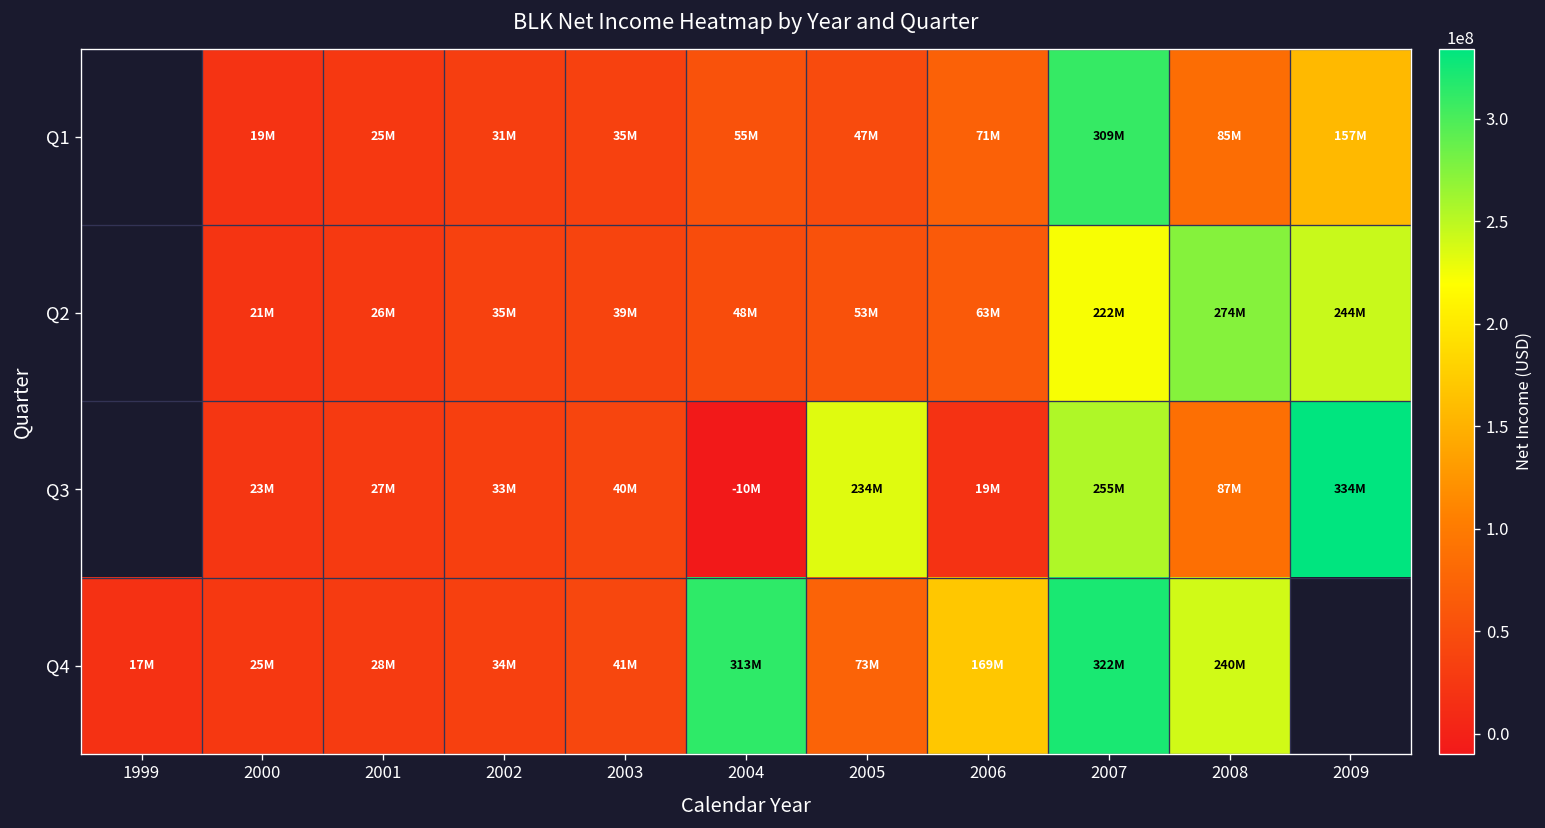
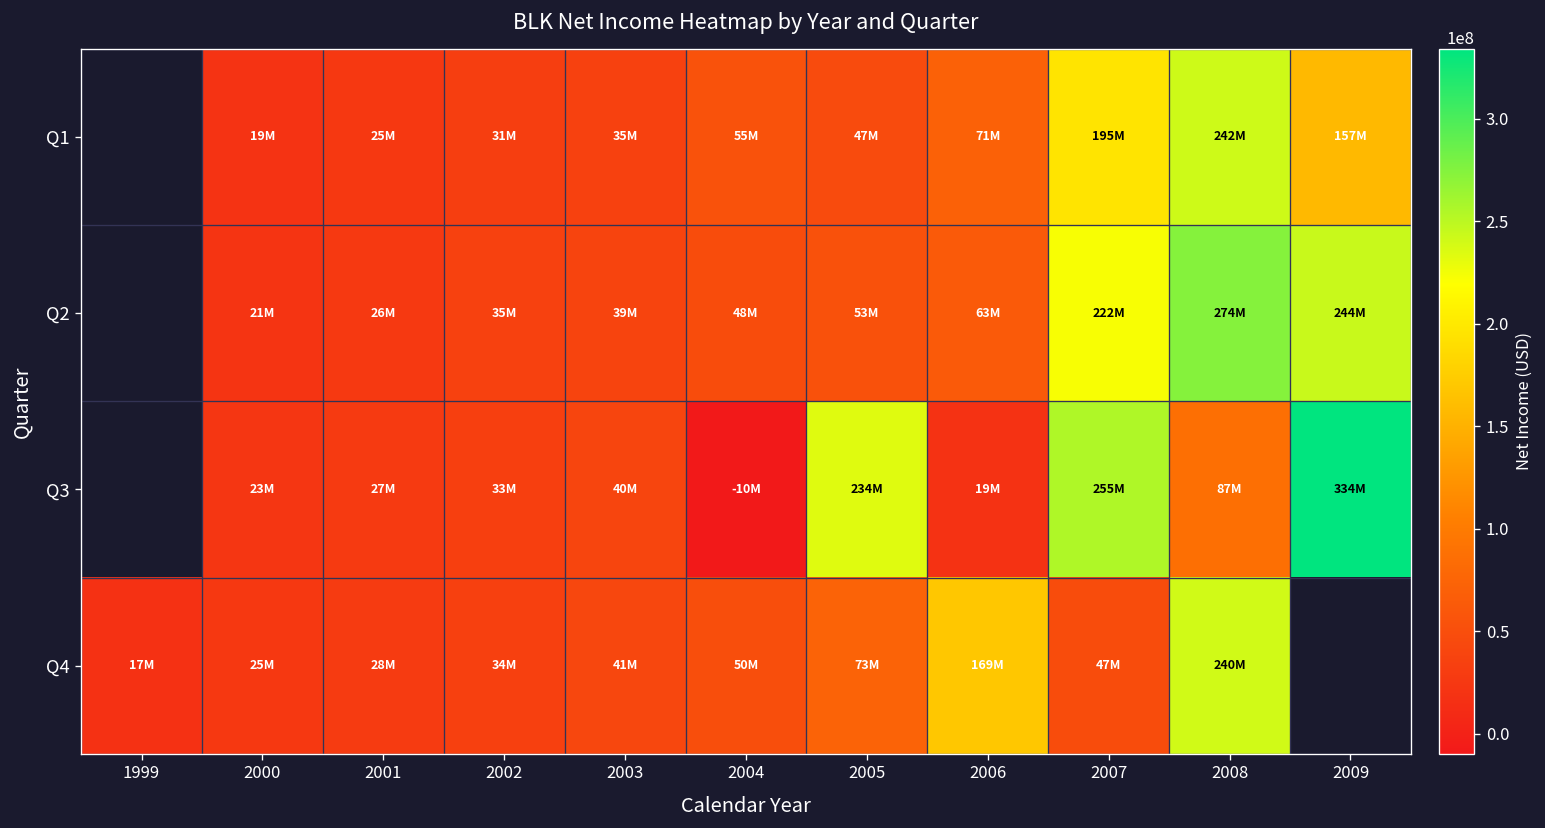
Q1, 2007: 309M -> 195M
Q1, 2008: 85M -> 242M
Q4, 2004: 313M -> 50M
Q4, 2007: 322M -> 47M
